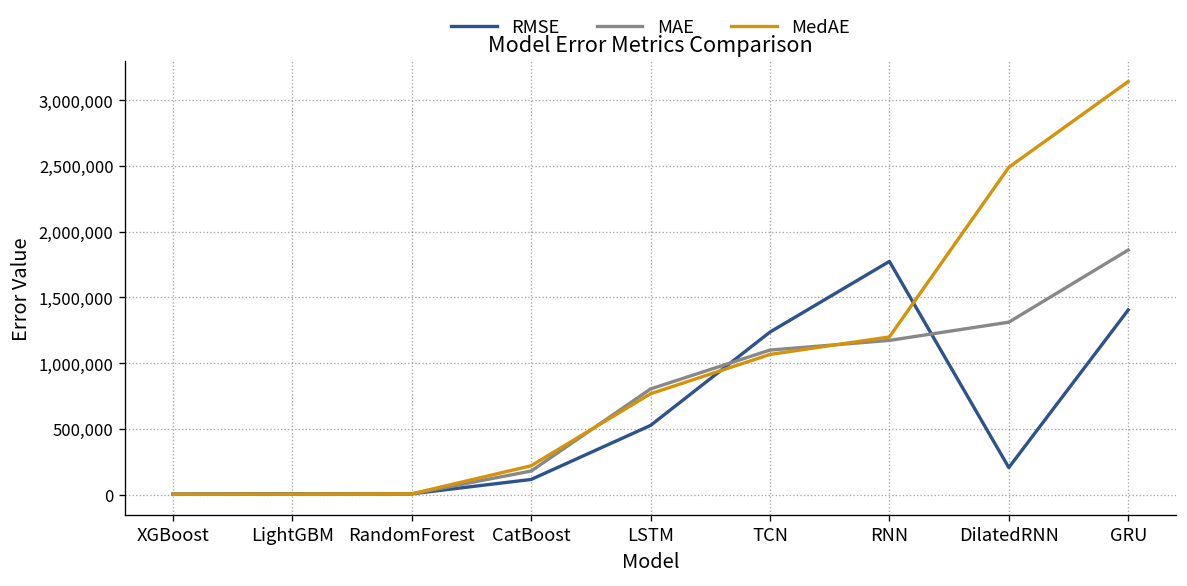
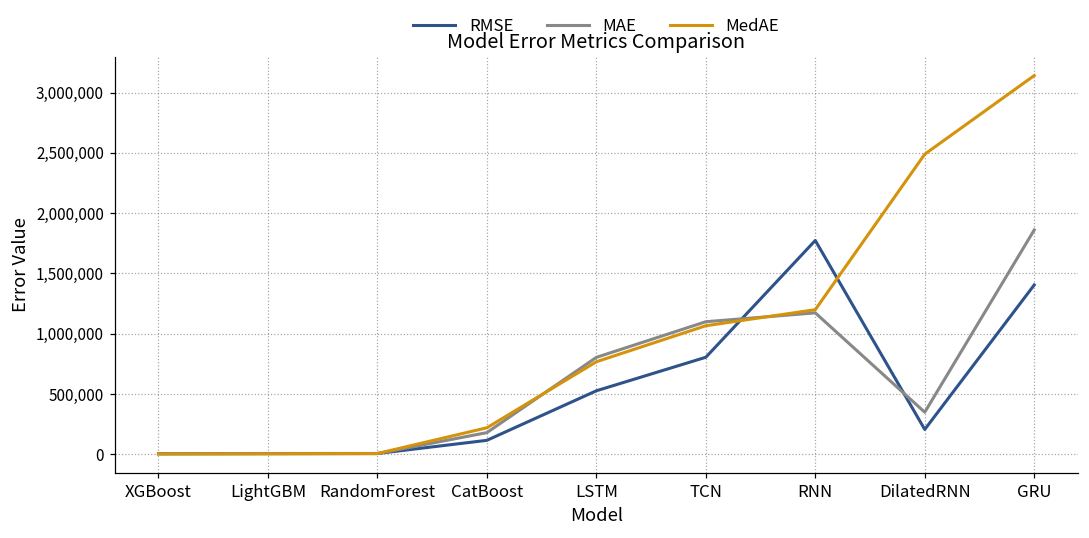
RMSE, TCN: 1,240,000 -> 800,000
MAE, DilatedRNN: 1,310,000 -> 350,000
